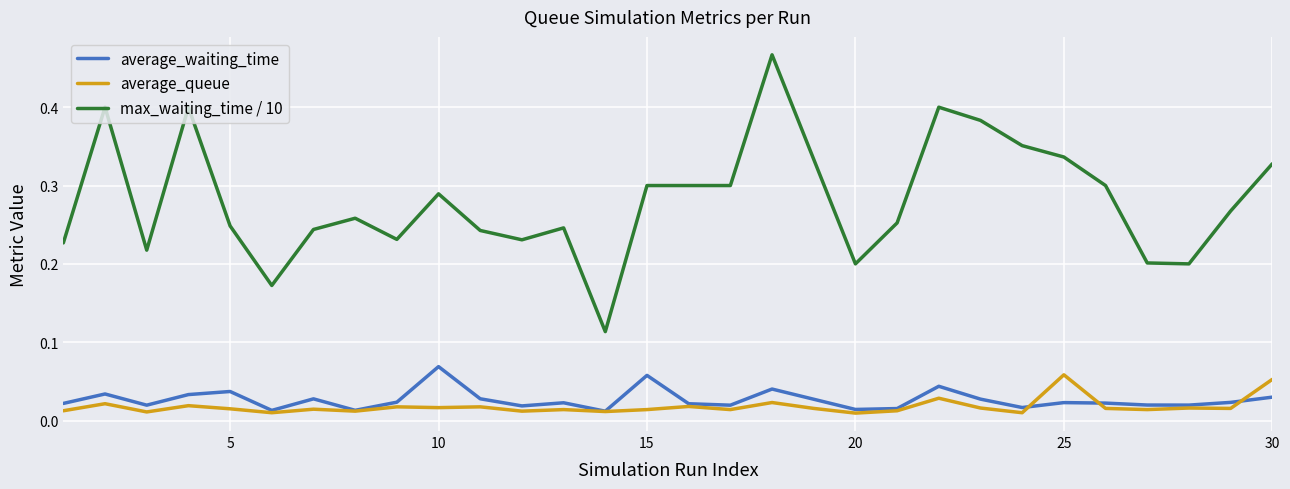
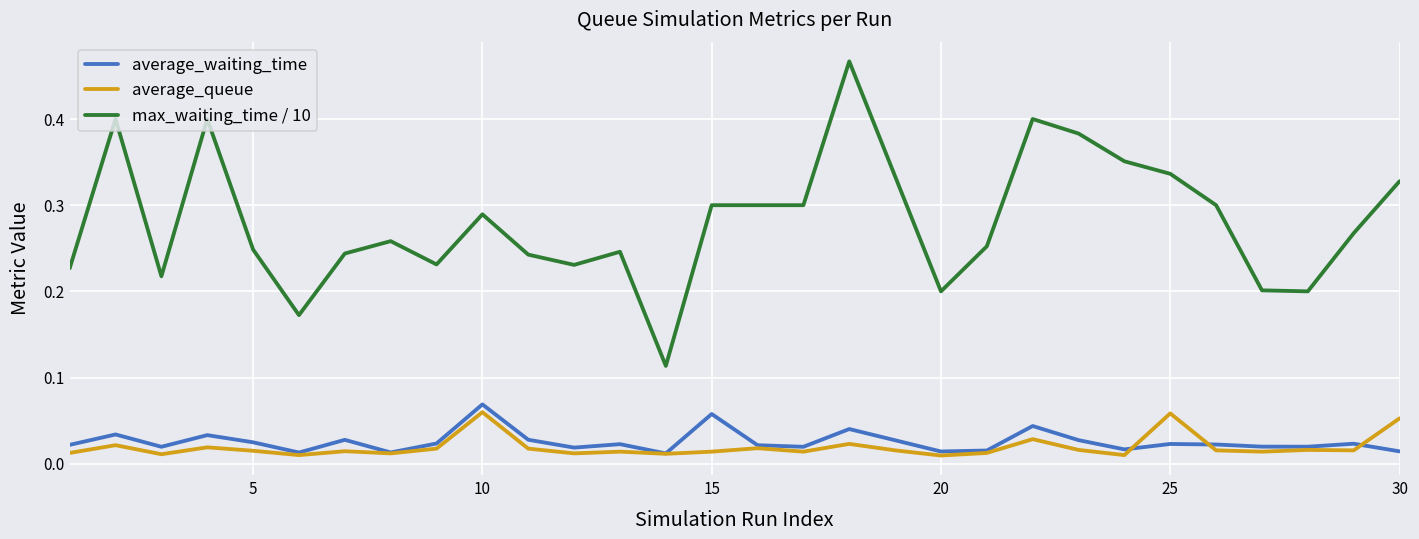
average_waiting_time, 5: 0.04 -> 0.02
average_queue, 10: 0.02 -> 0.06
average_waiting_time, 30: 0.03 -> 0.01
